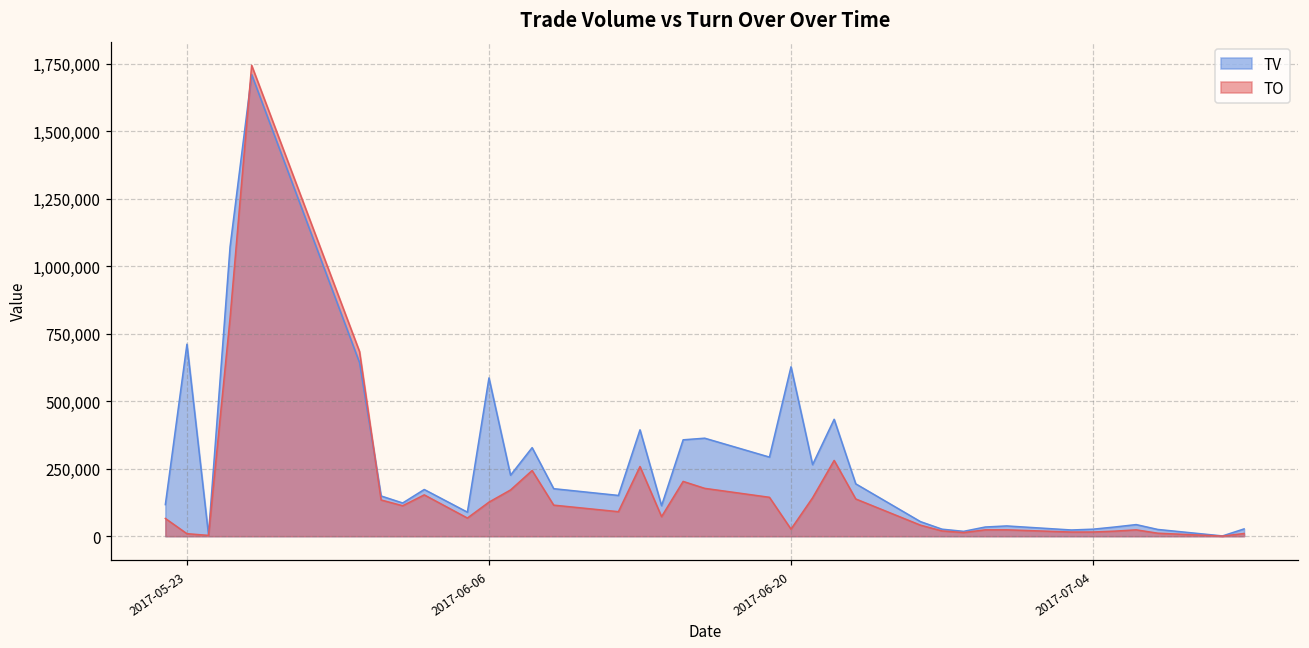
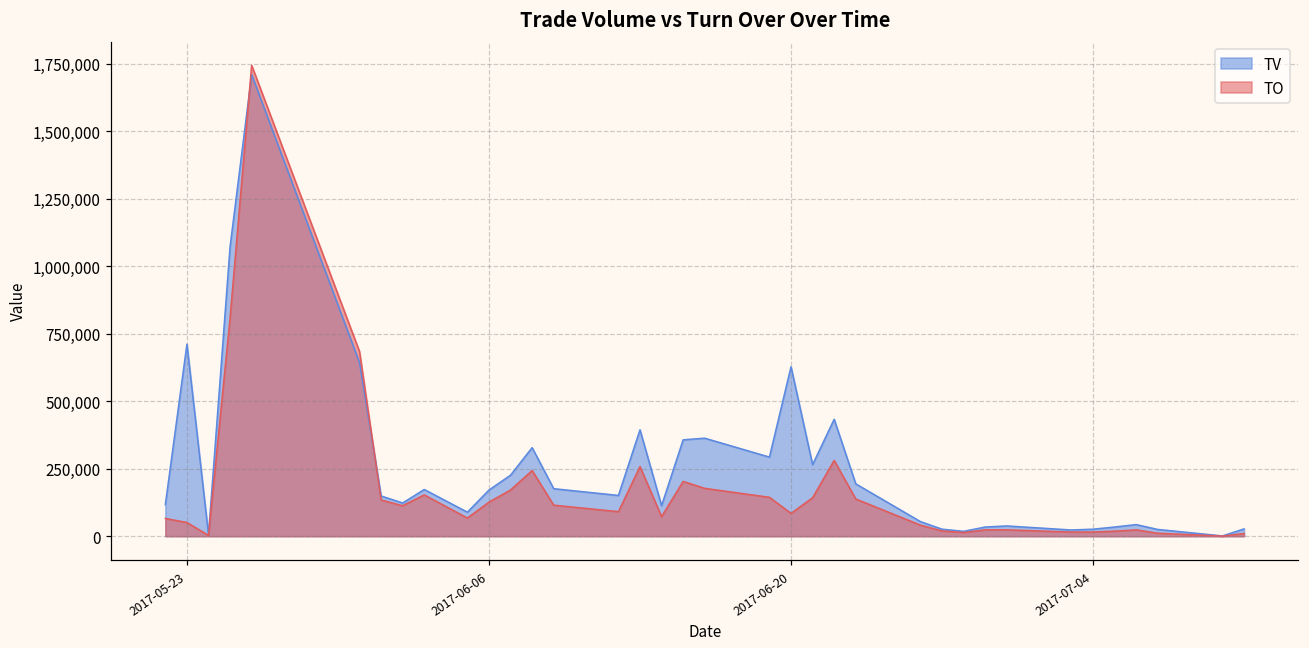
TO, 2017-05-23: 10,000 -> 50,000
TV, 2017-06-06: 590,000 -> 170,000
TO, 2017-06-20: 30,000 -> 80,000
